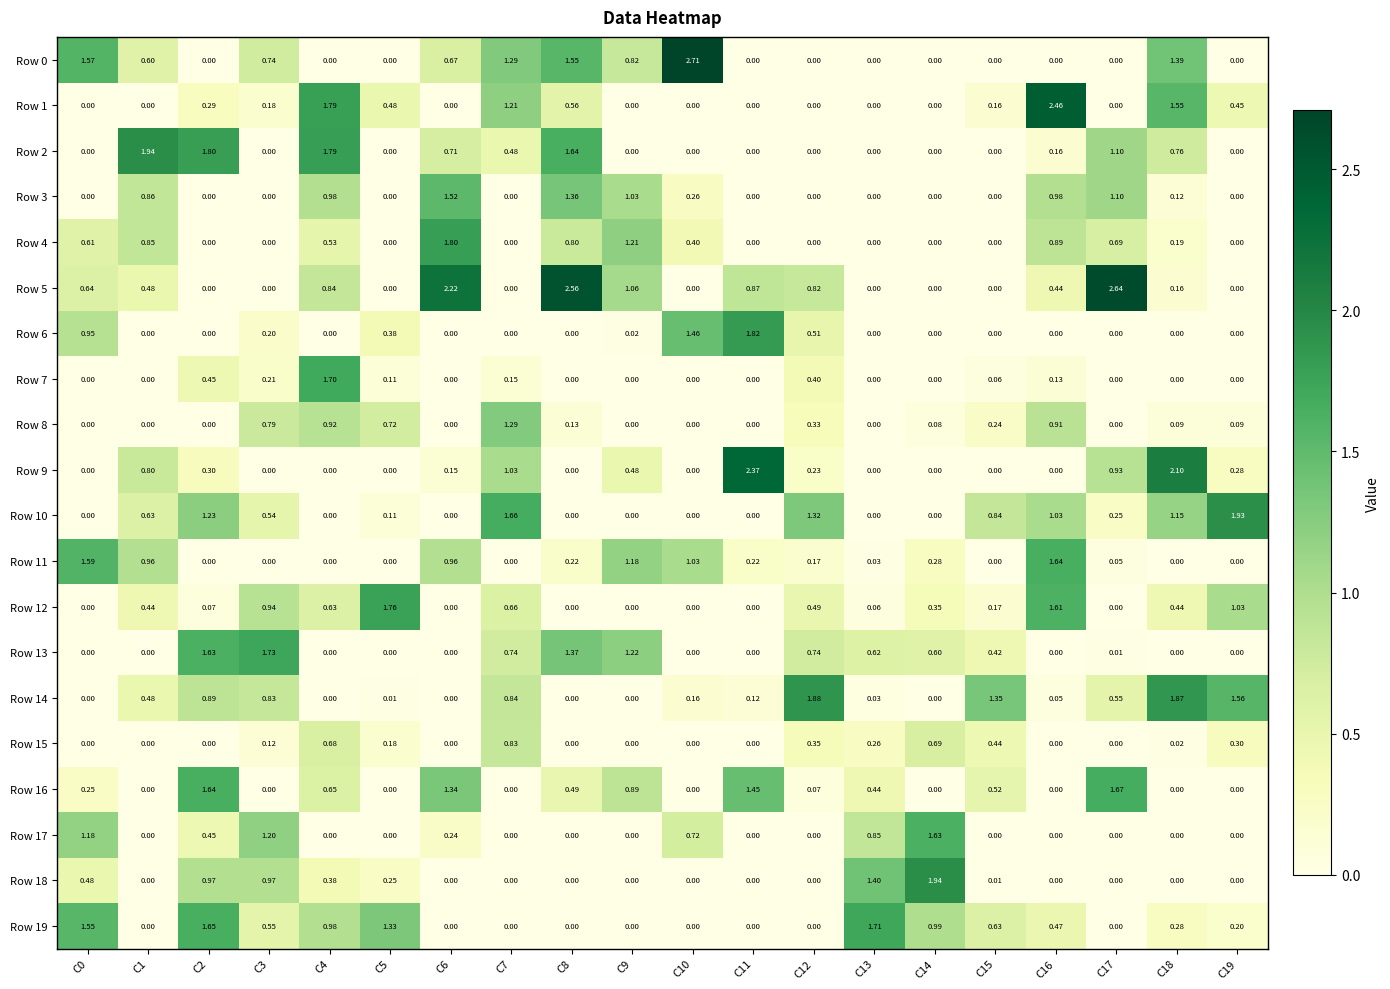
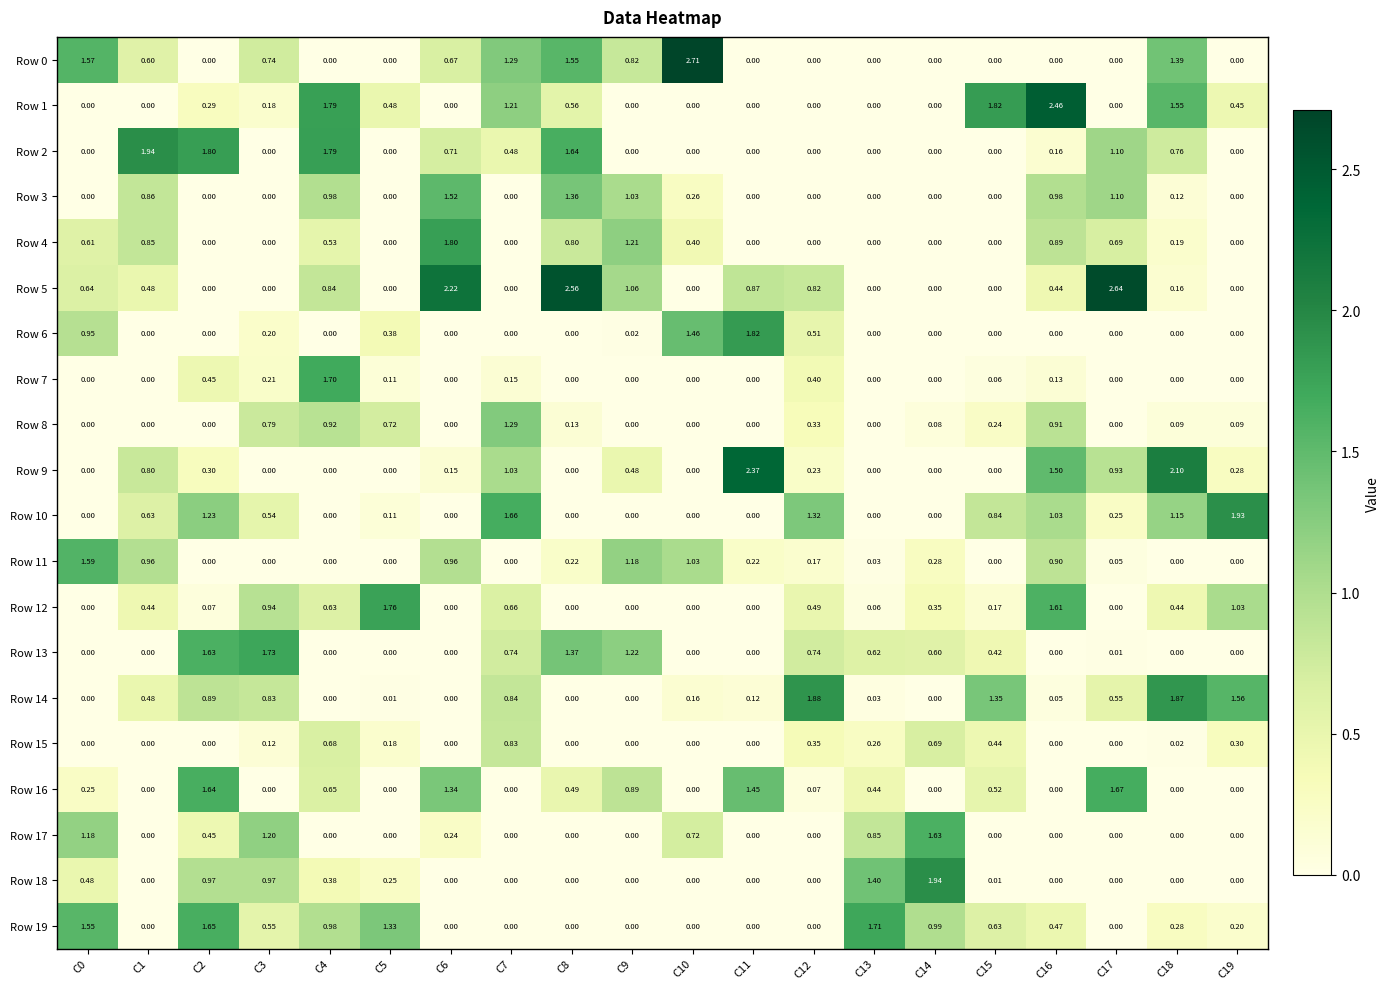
Row 1, C15: 0.16 -> 1.82
Row 9, C16: 0.00 -> 1.50
Row 11, C16: 1.64 -> 0.90
